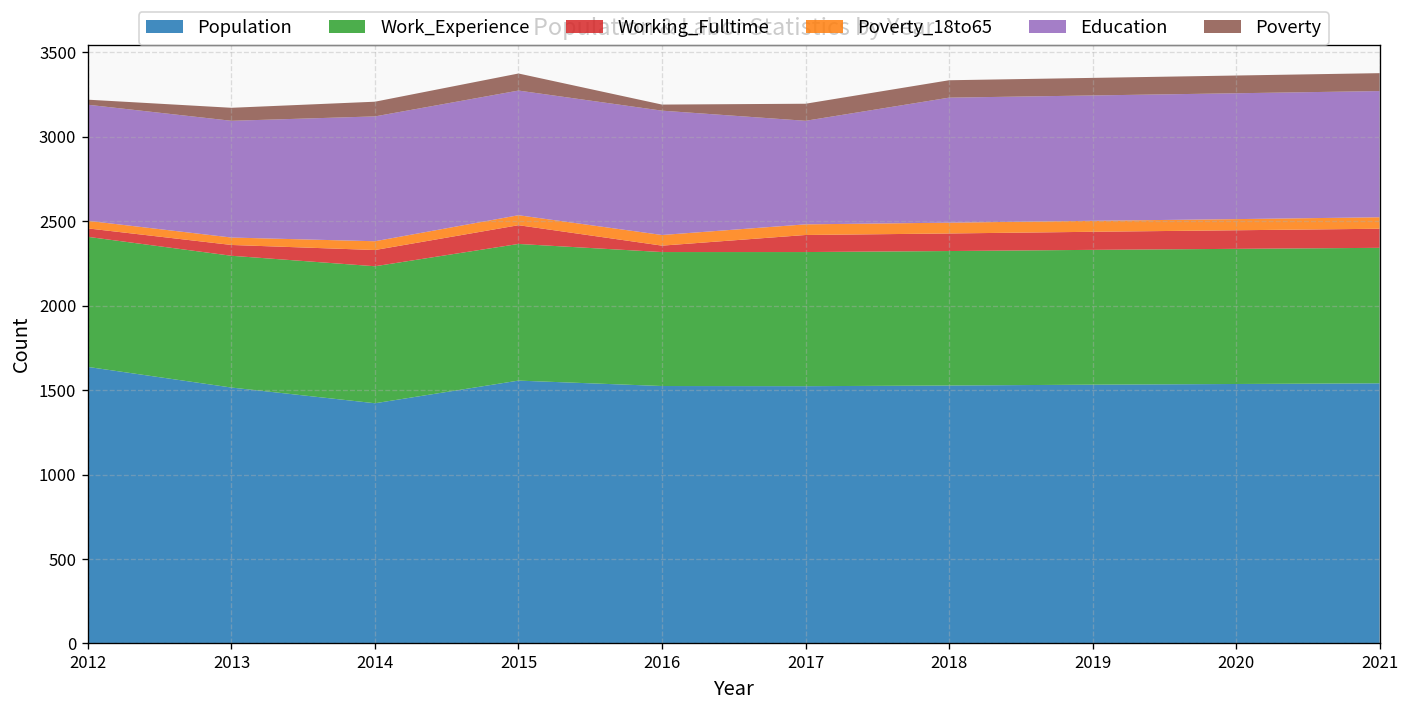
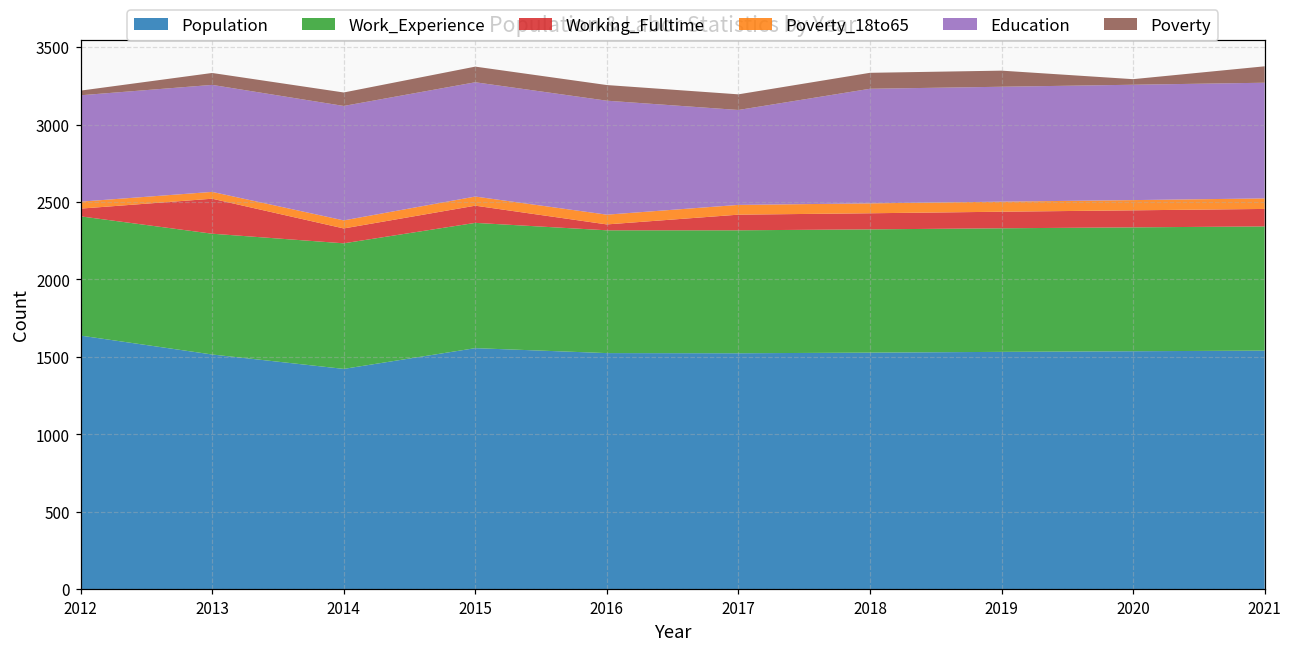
Working_Fulltime, 2013: 60 -> 230
Poverty, 2016: 40 -> 100
Poverty, 2020: 110 -> 40
